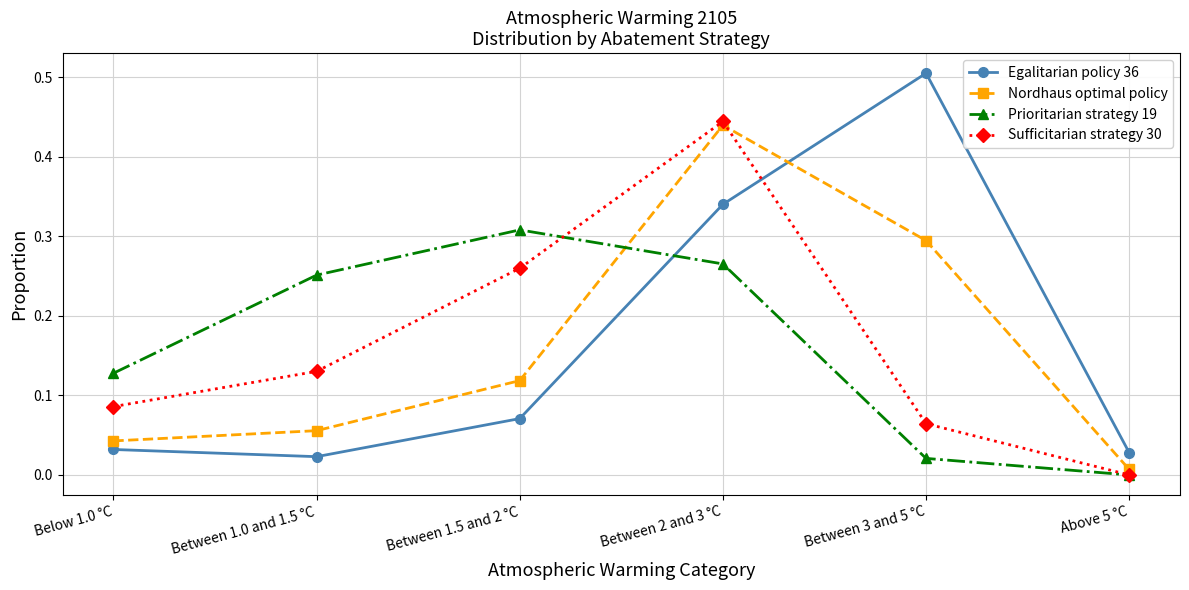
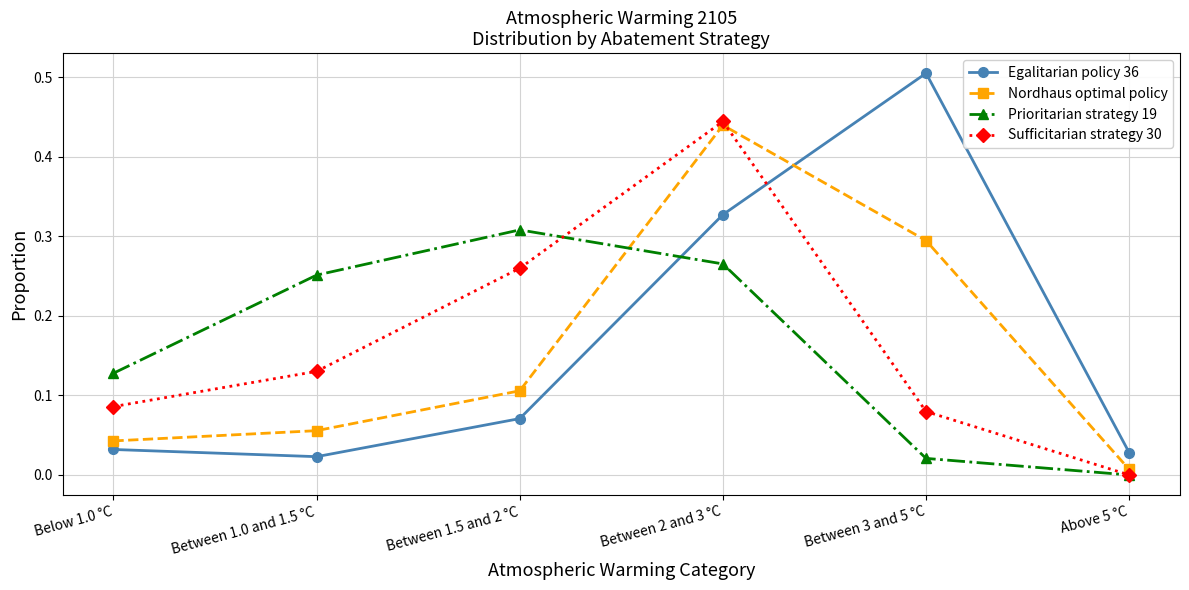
Nordhaus optimal policy, Between 1.5 and 2 °C: 0.12 -> 0.11
Egalitarian policy 36, Between 2 and 3 °C: 0.34 -> 0.33
Sufficitarian strategy 30, Between 3 and 5 °C: 0.06 -> 0.08
